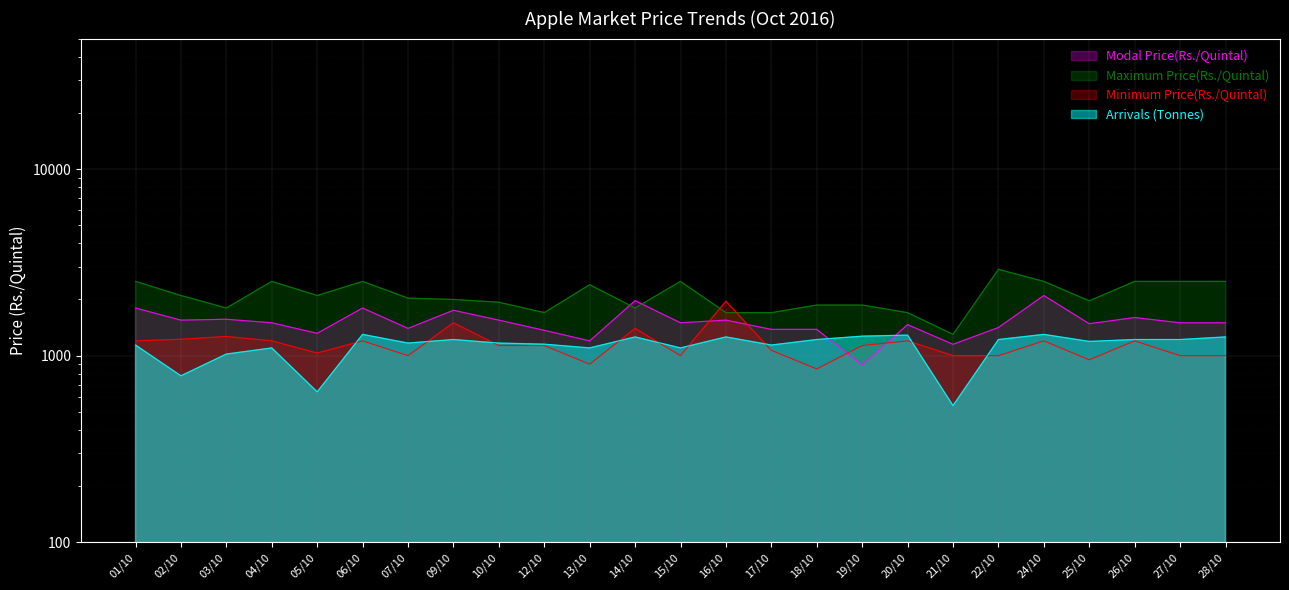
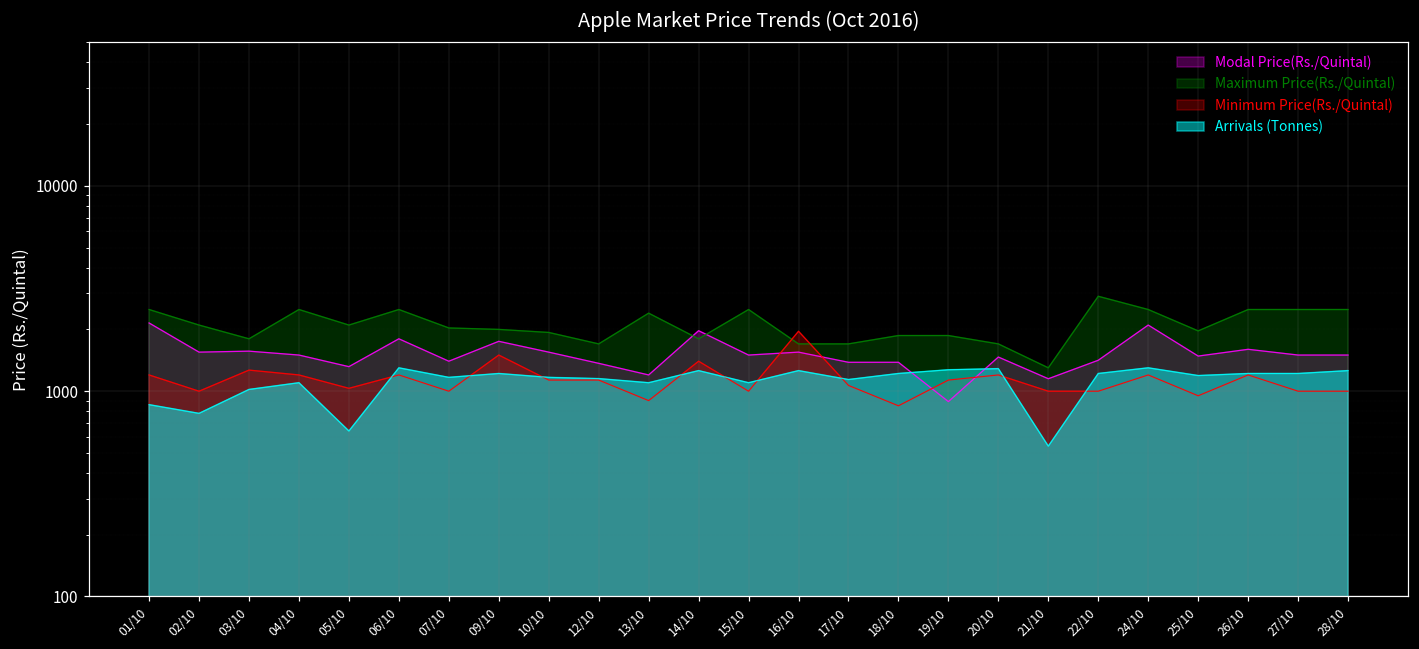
Modal Price(Rs./Quintal), 01/10: 1800 -> 2200
Arrivals (Tonnes), 01/10: 1100 -> 900
Minimum Price(Rs./Quintal), 02/10: 1200 -> 1000
